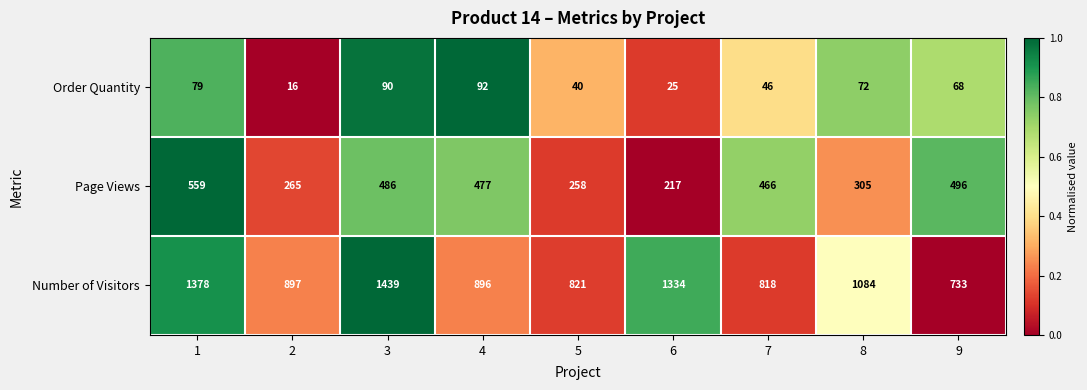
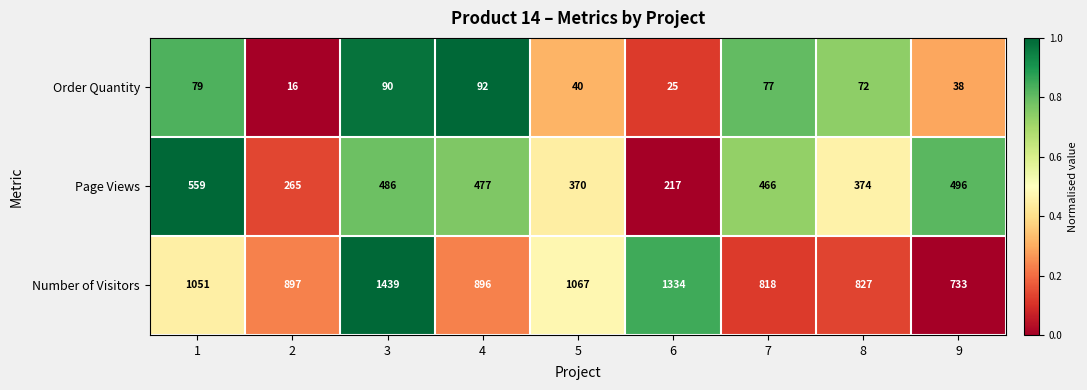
Order Quantity, 7: 46 -> 77
Order Quantity, 9: 68 -> 38
Page Views, 5: 258 -> 370
Page Views, 8: 305 -> 374
Number of Visitors, 1: 1378 -> 1051
Number of Visitors, 5: 821 -> 1067
Number of Visitors, 8: 1084 -> 827
